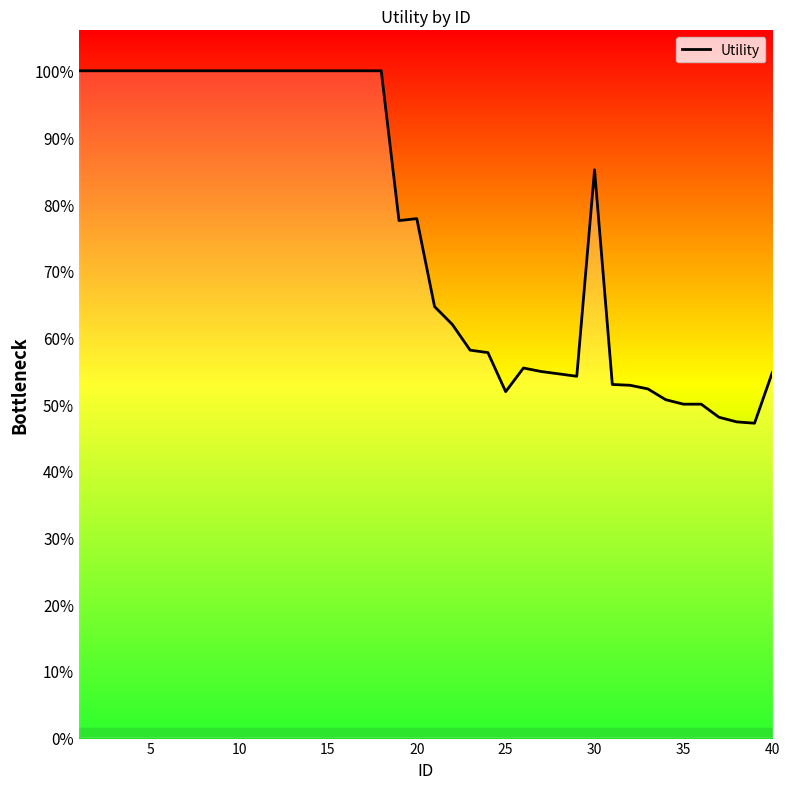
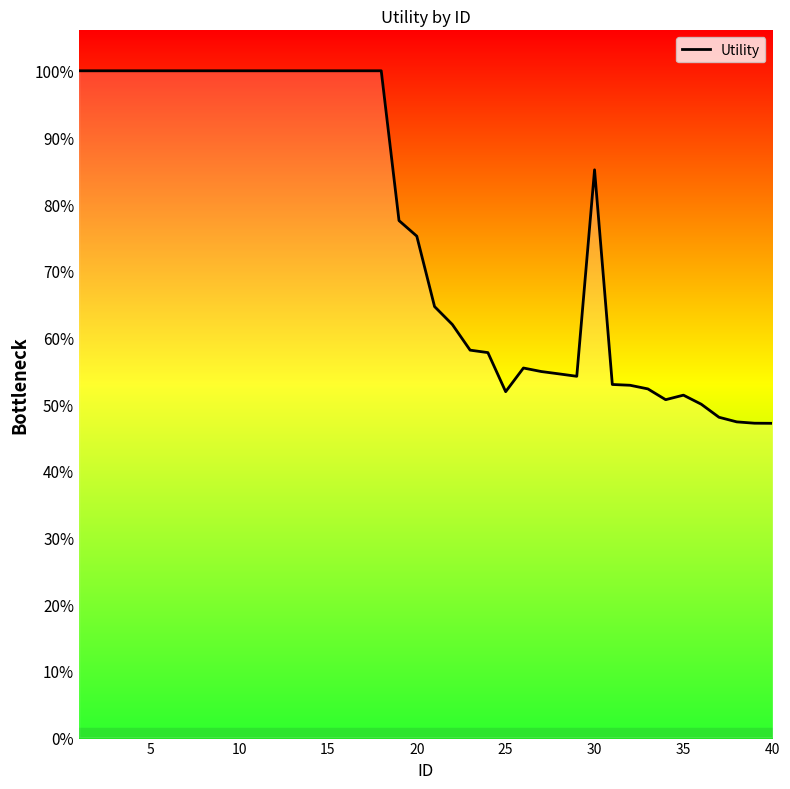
Utility, 20: 78% -> 75%
Utility, 35: 50% -> 51%
Utility, 40: 55% -> 47%
